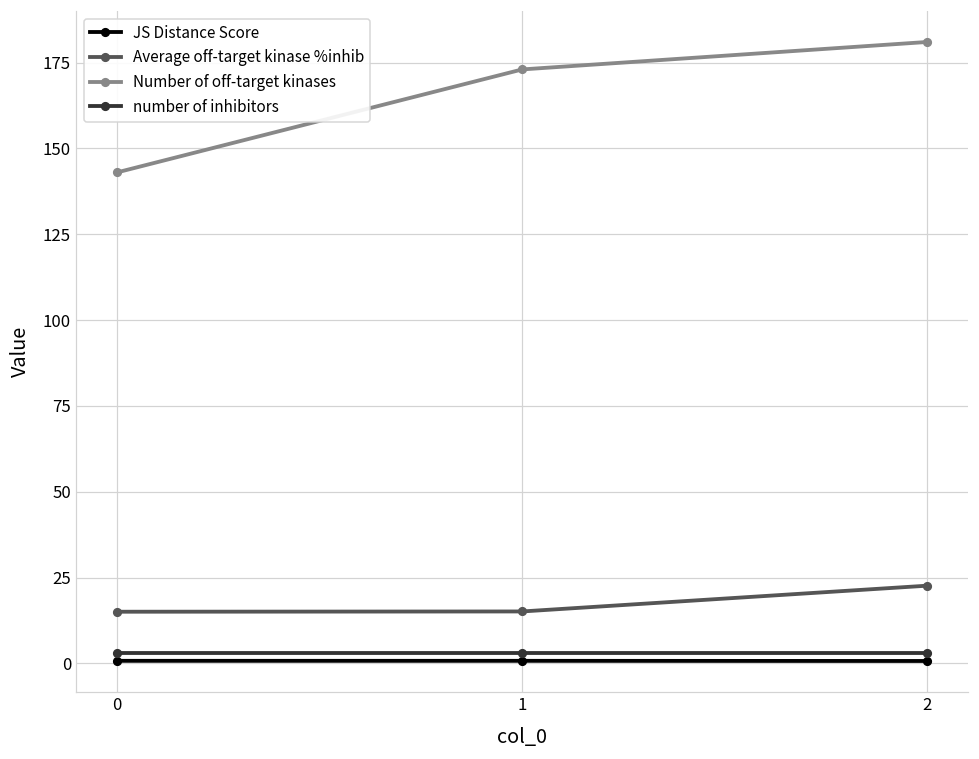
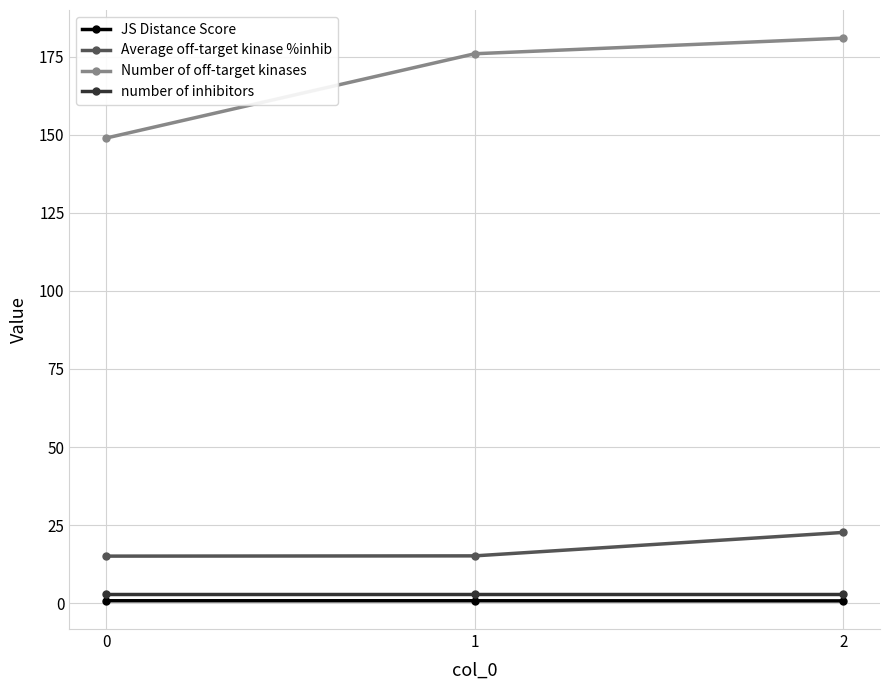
Number of off-target kinases, 0: 143 -> 149
Number of off-target kinases, 1: 173 -> 176
